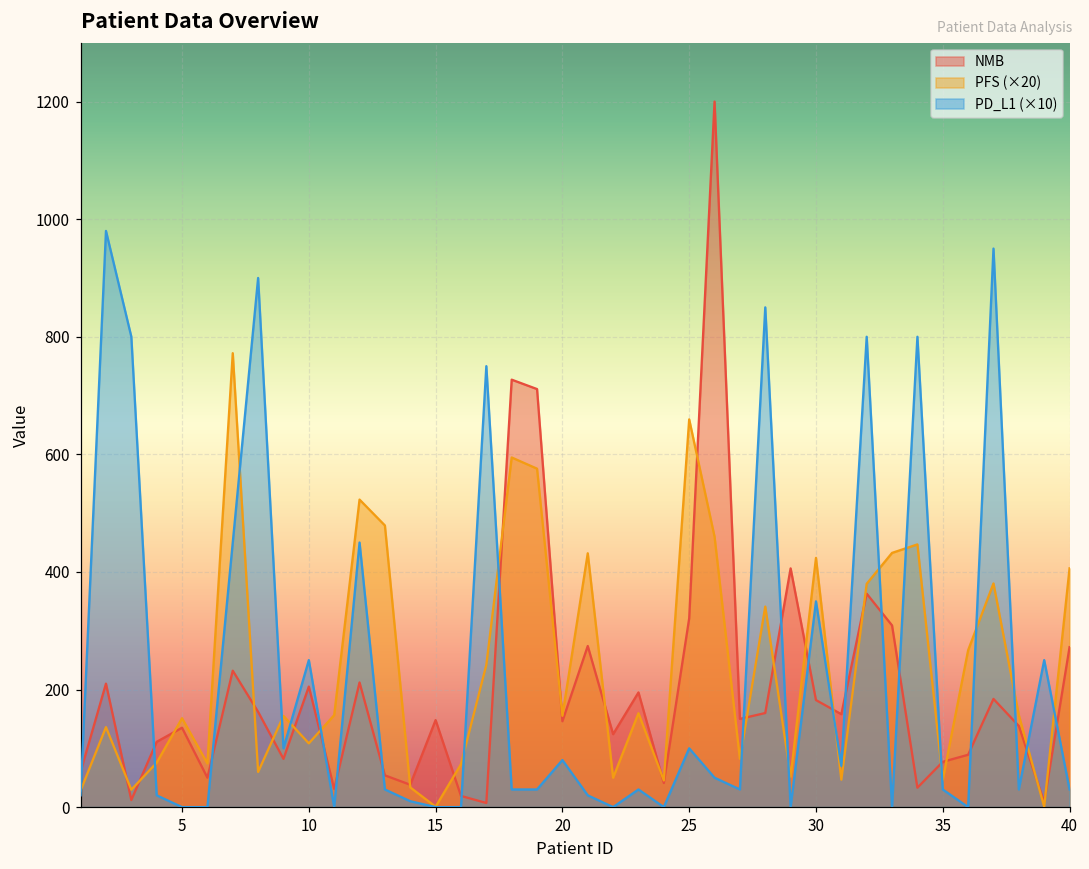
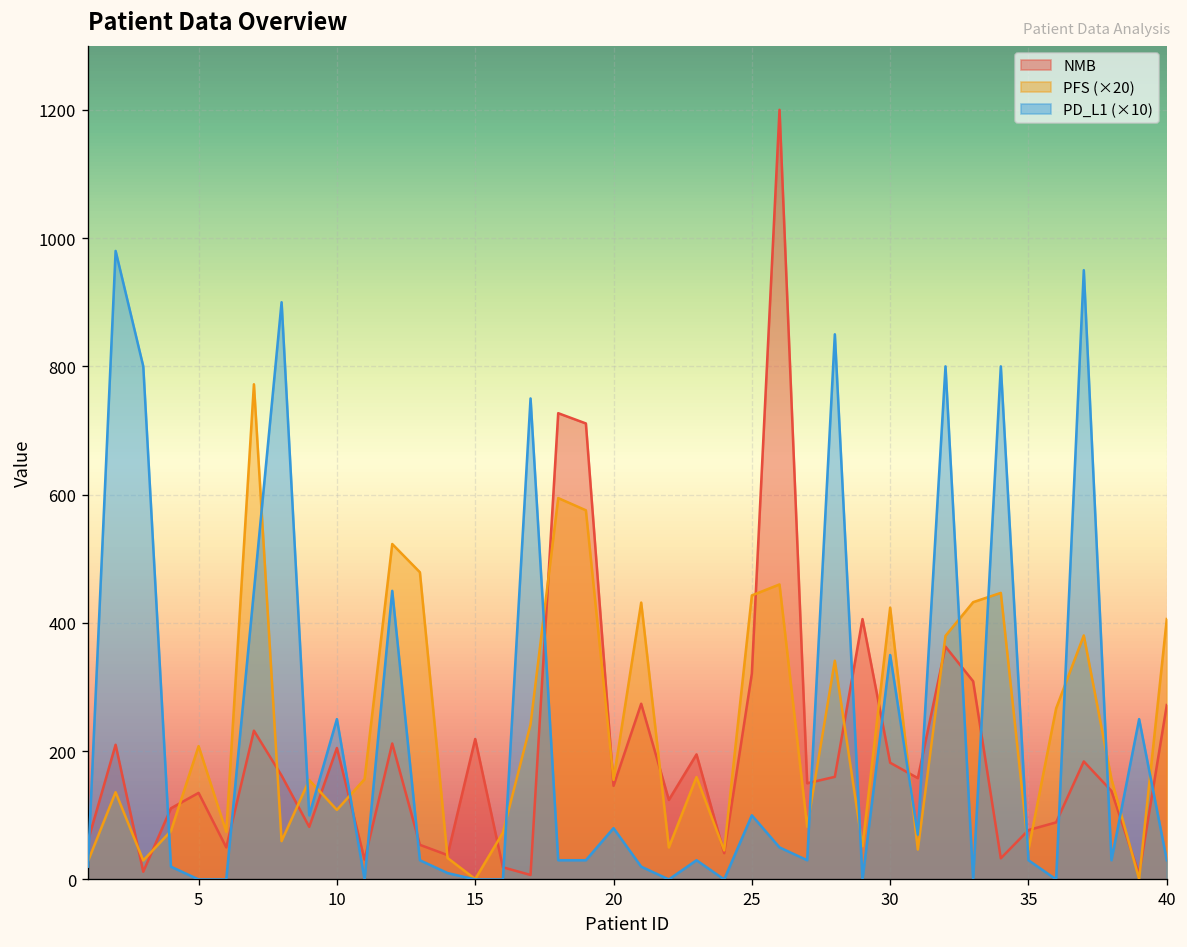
PFS (×20), 5: 150 -> 210
NMB, 15: 150 -> 220
PFS (×20), 25: 660 -> 440
